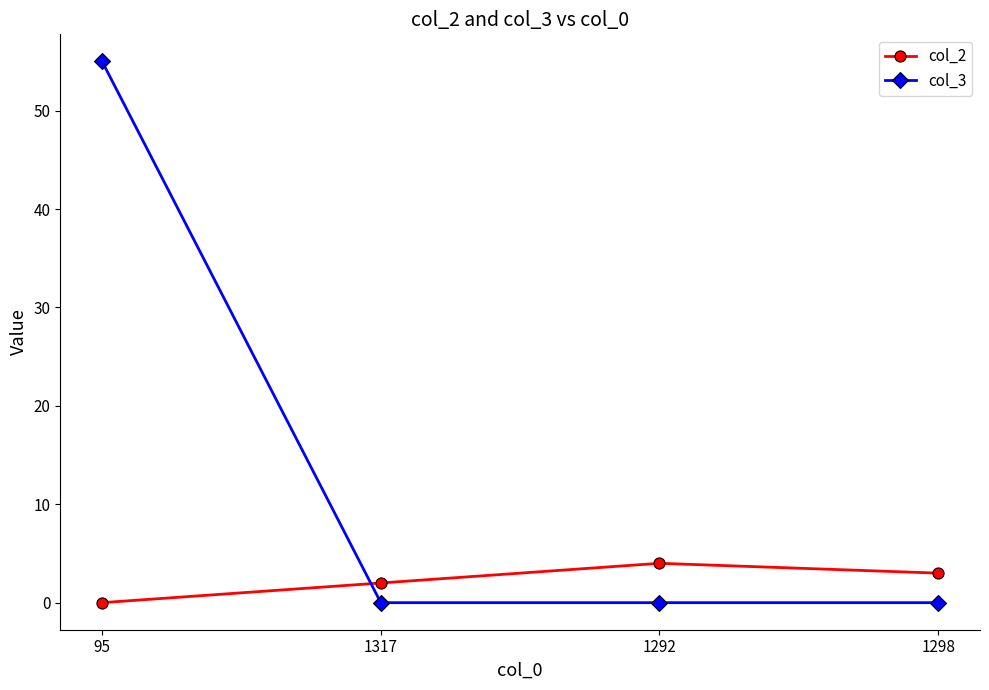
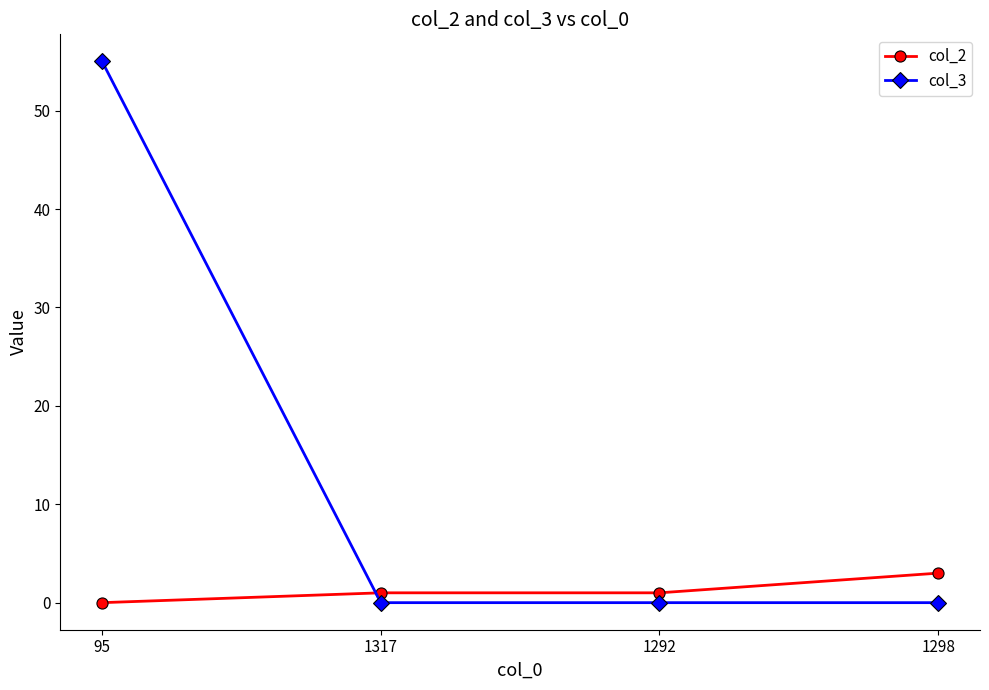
col_2, 1317: 2 -> 1
col_2, 1292: 4 -> 1
